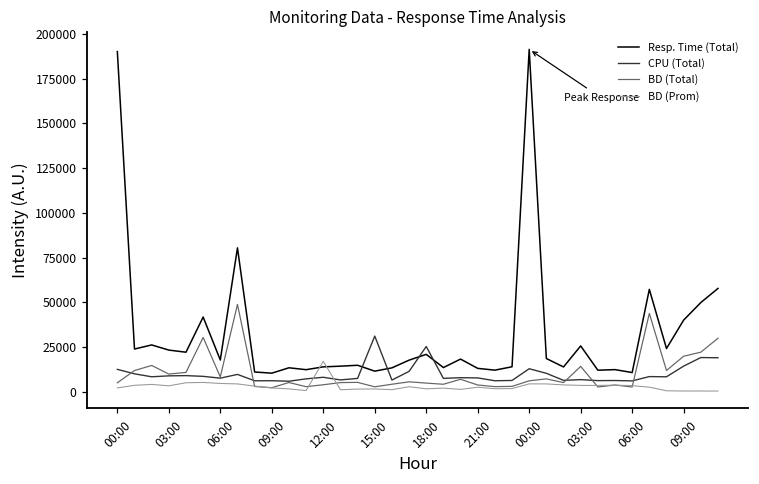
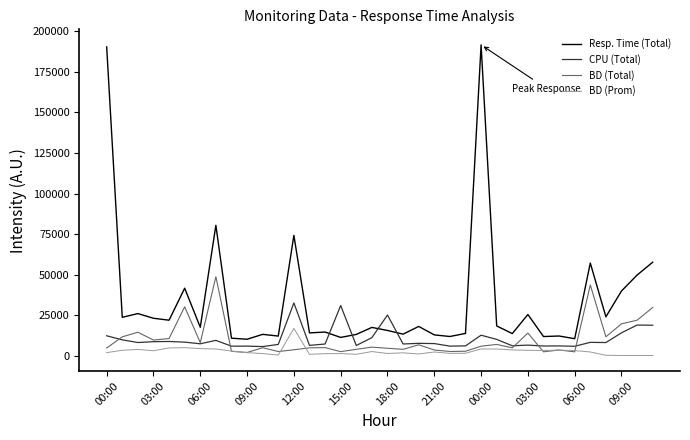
Resp. Time (Total), 12:00: 14000 -> 74000
CPU (Total), 12:00: 8000 -> 33000
Resp. Time (Total), 18:00: 21000 -> 16000
